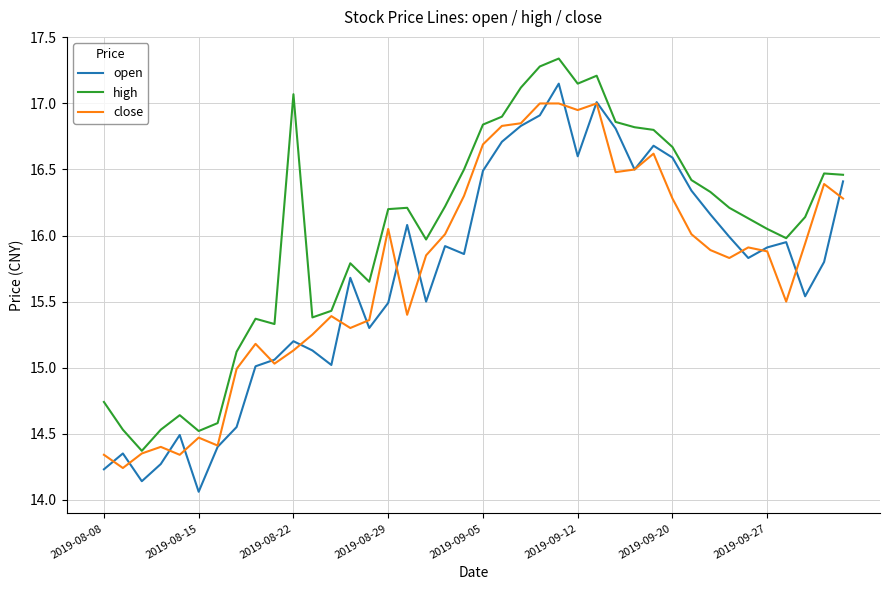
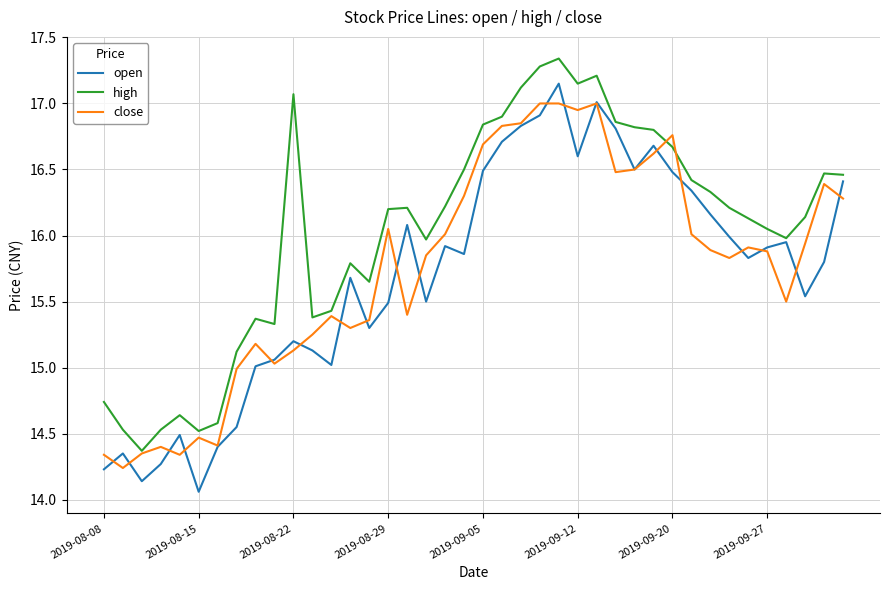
open, 2019-09-20: 16.59 -> 16.48
close, 2019-09-20: 16.28 -> 16.76
